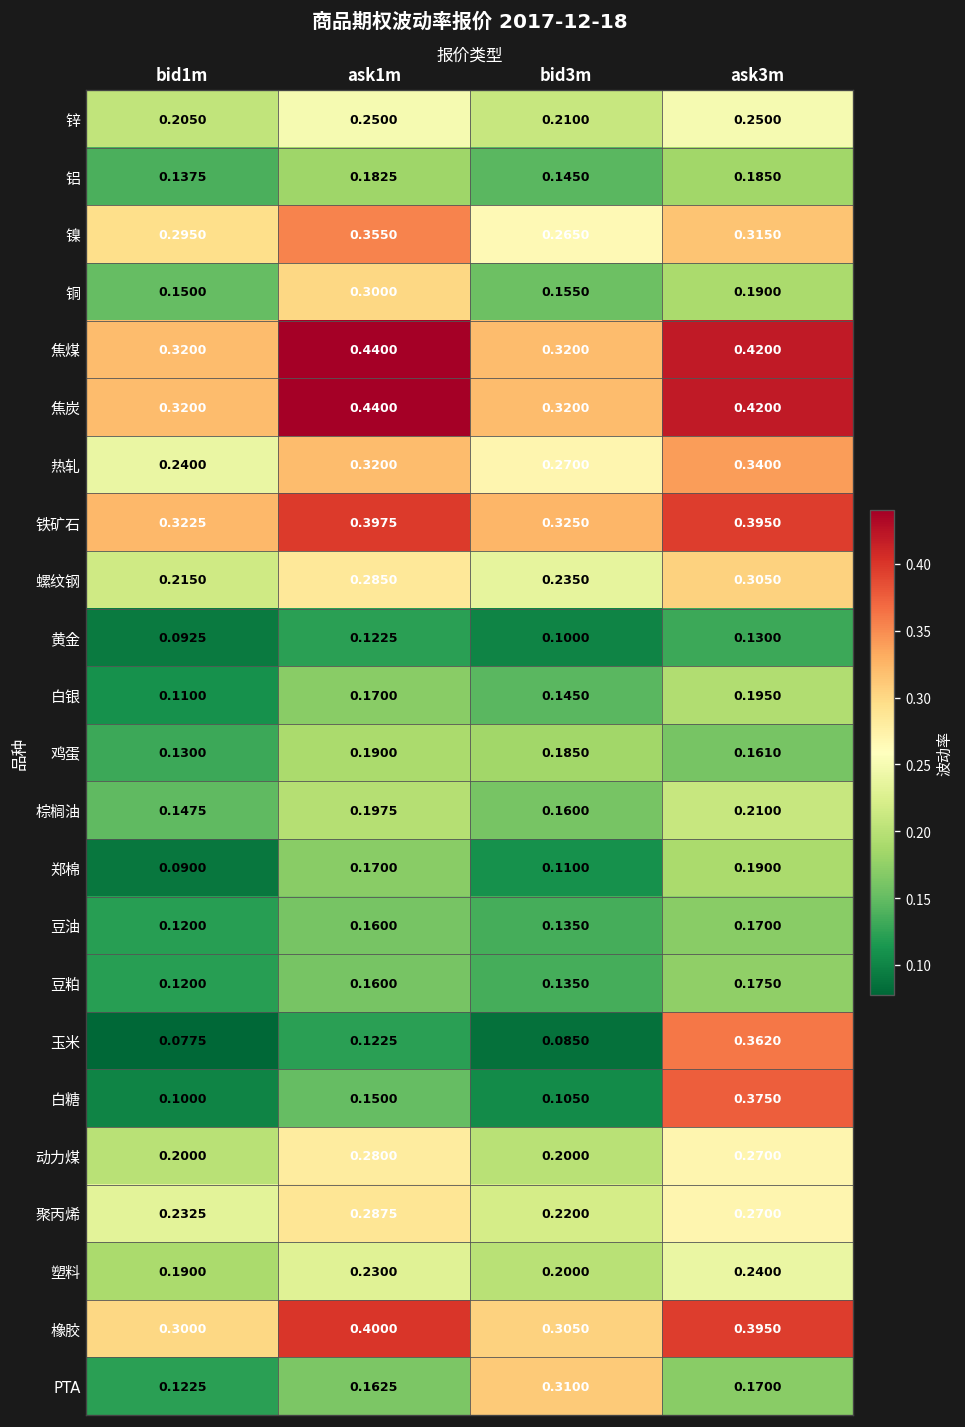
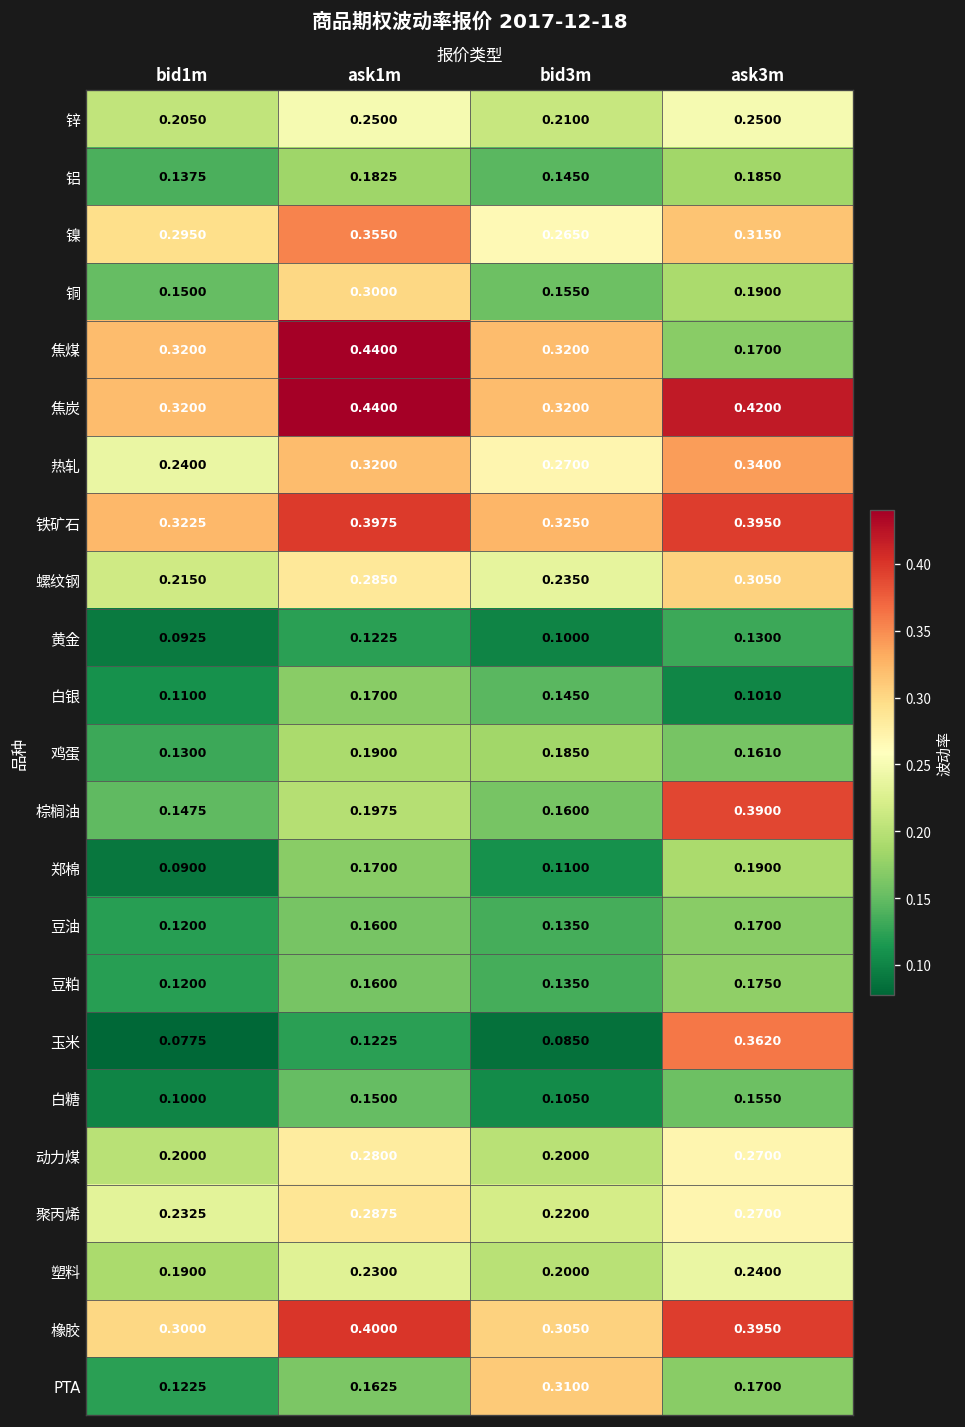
焦煤, ask3m: 0.4200 -> 0.1700
白银, ask3m: 0.1950 -> 0.1010
棕榈油, ask3m: 0.2100 -> 0.3900
白糖, ask3m: 0.3750 -> 0.1550
